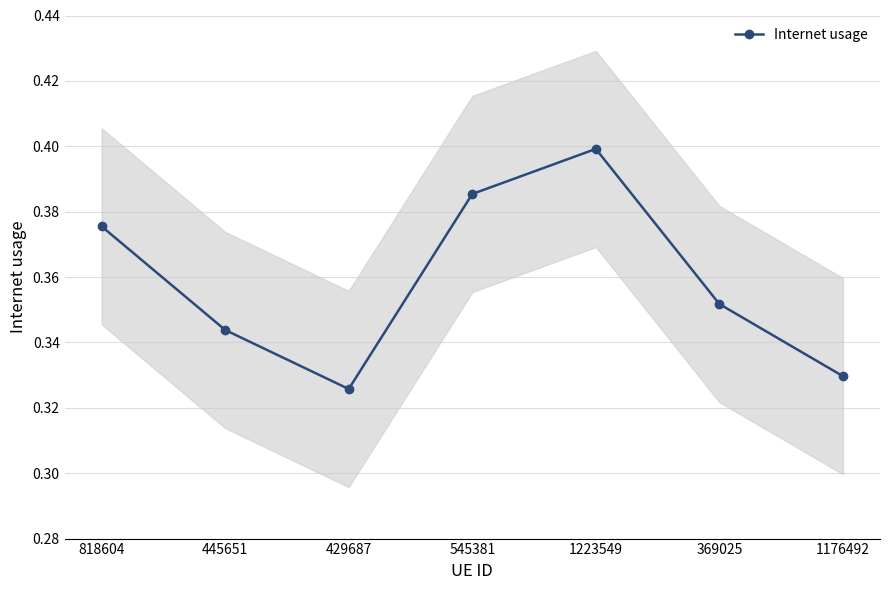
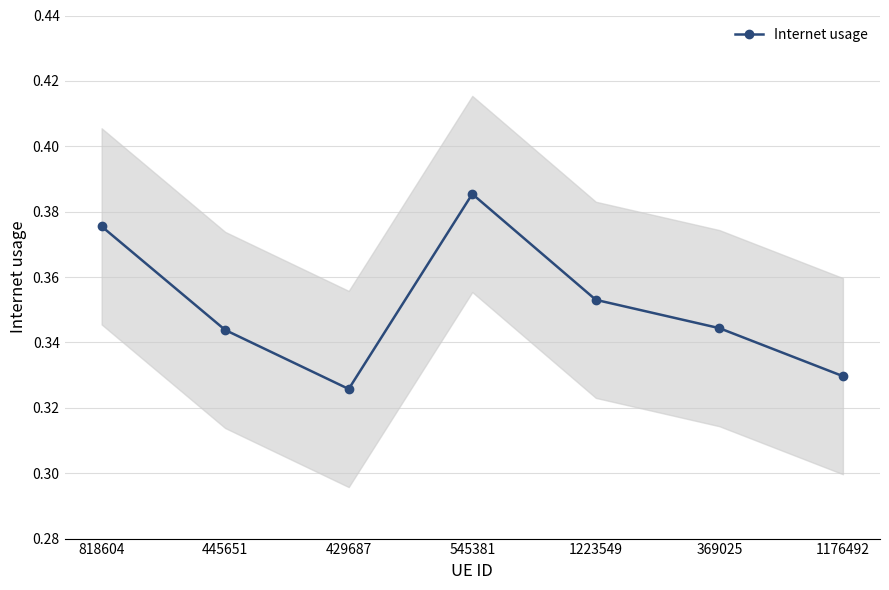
Internet usage, 1223549: 0.399 -> 0.353
Internet usage, 369025: 0.352 -> 0.344
